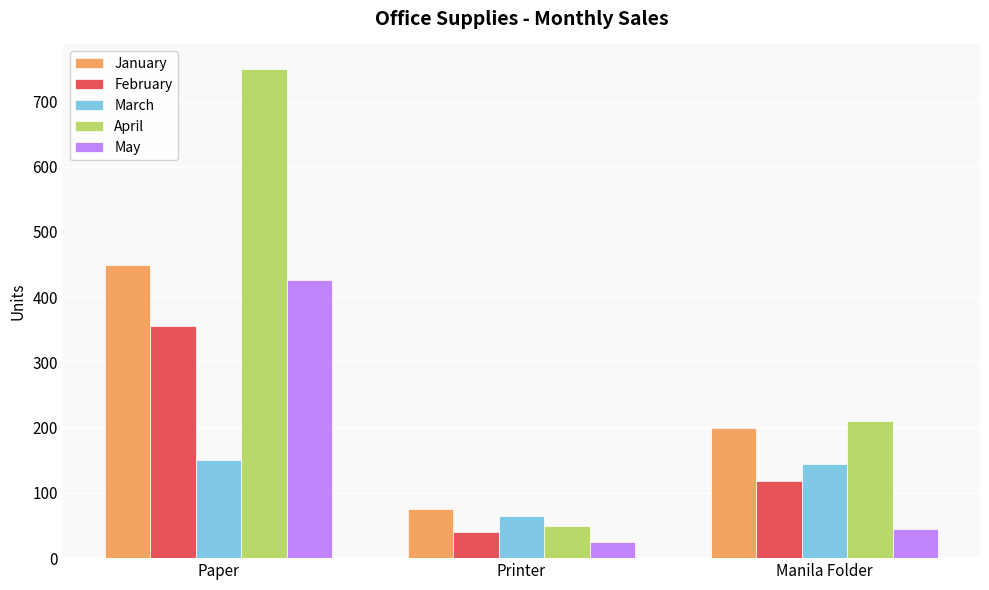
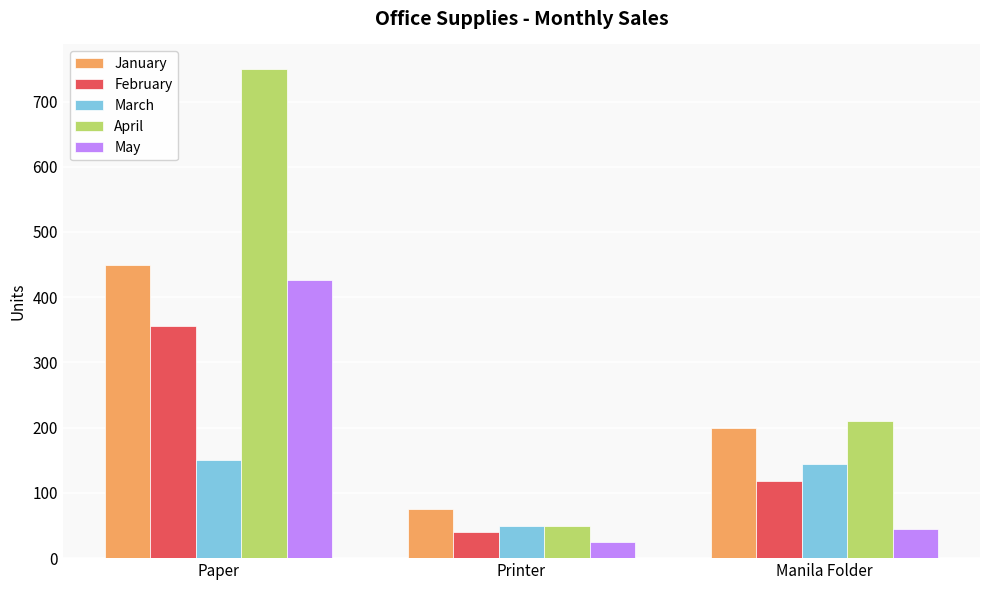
March, Printer: 70 -> 50
